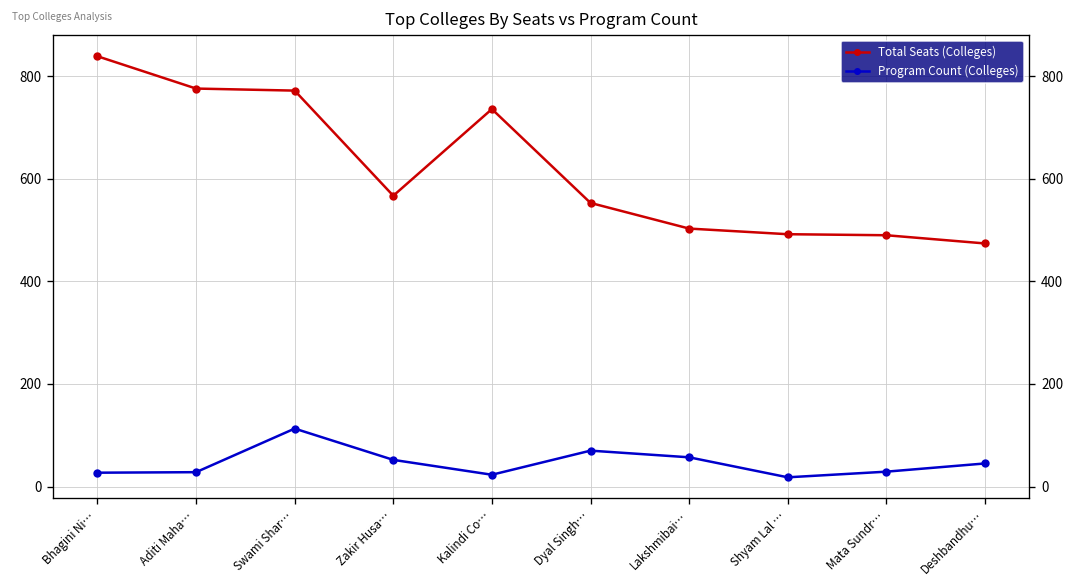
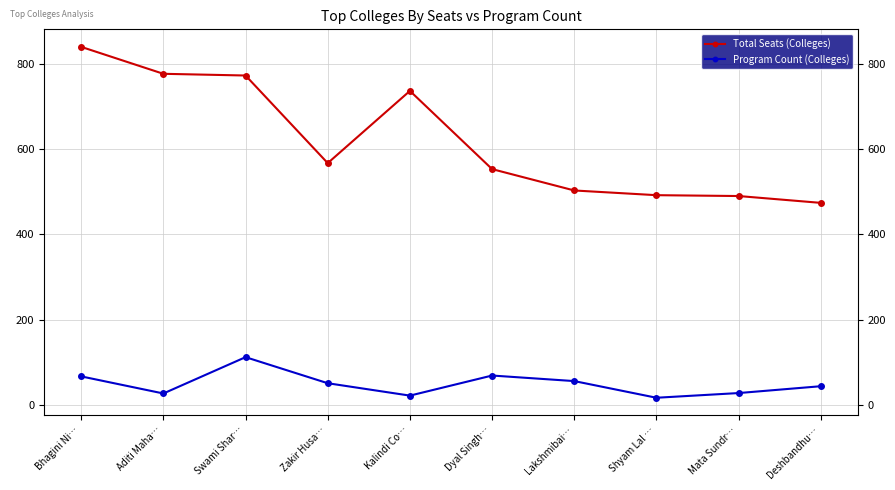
Program Count (Colleges), Bhagini Ni…: 30 -> 70
